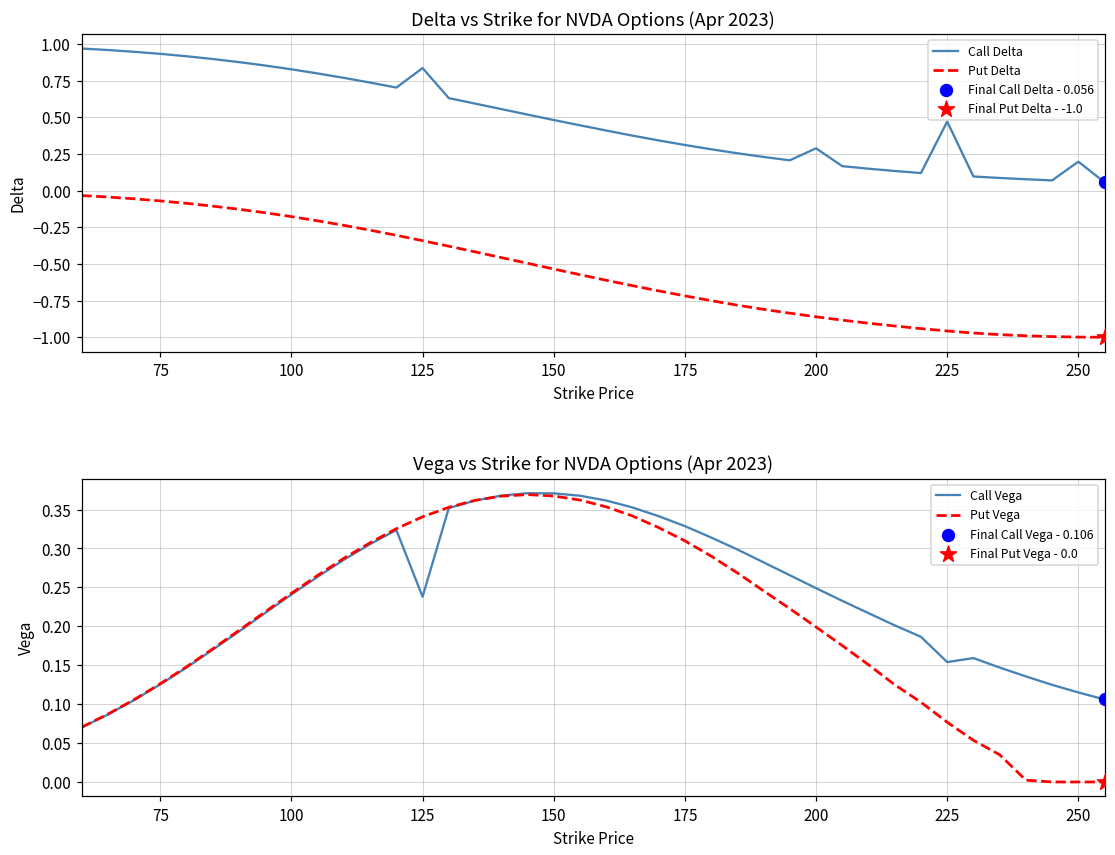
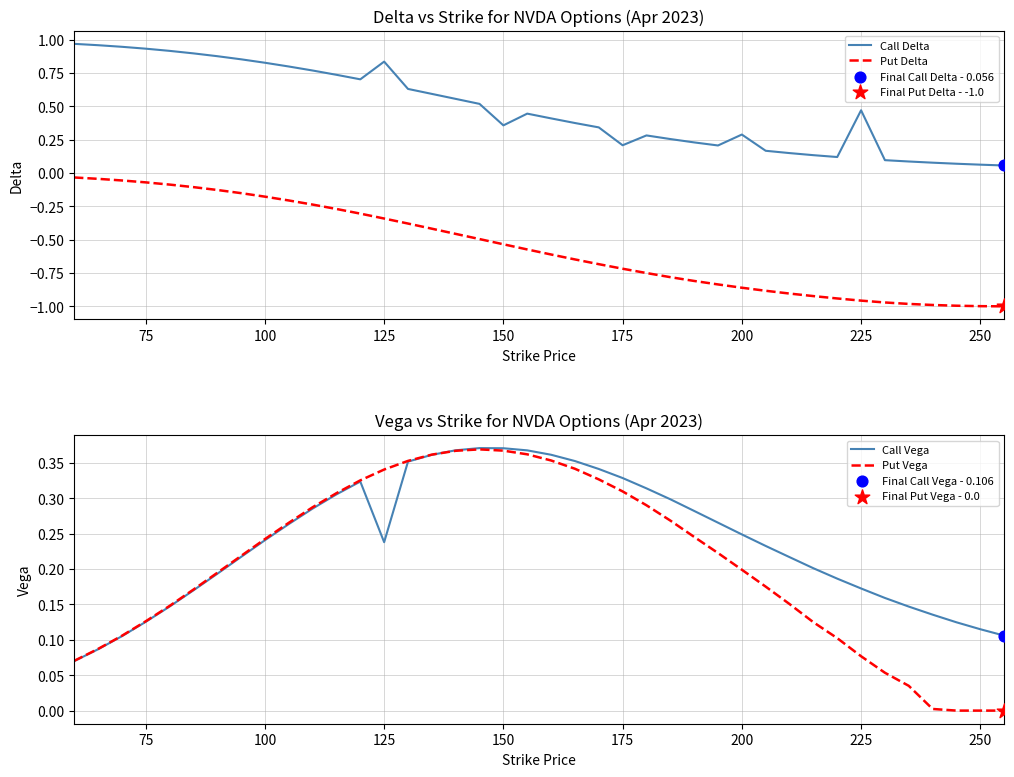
Delta vs Strike for NVDA Options (Apr 2023), Call Delta, 150: 0.48 -> 0.36
Delta vs Strike for NVDA Options (Apr 2023), Call Delta, 175: 0.31 -> 0.21
Delta vs Strike for NVDA Options (Apr 2023), Call Delta, 250: 0.20 -> 0.06
Vega vs Strike for NVDA Options (Apr 2023), Call Vega, 225: 0.15 -> 0.17
